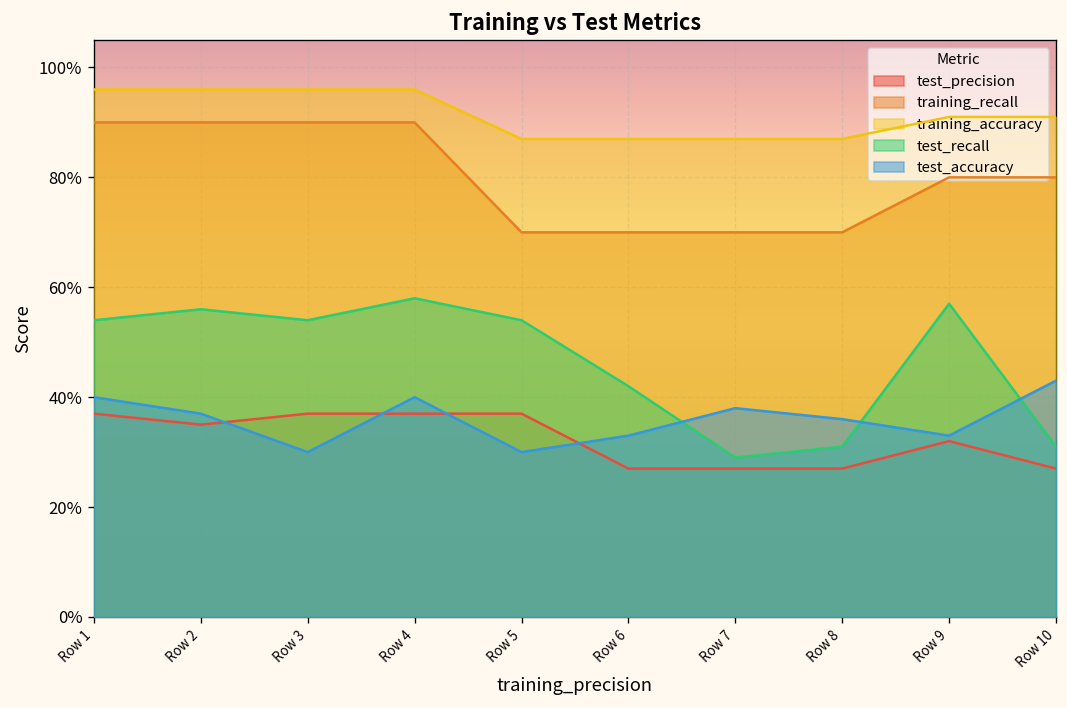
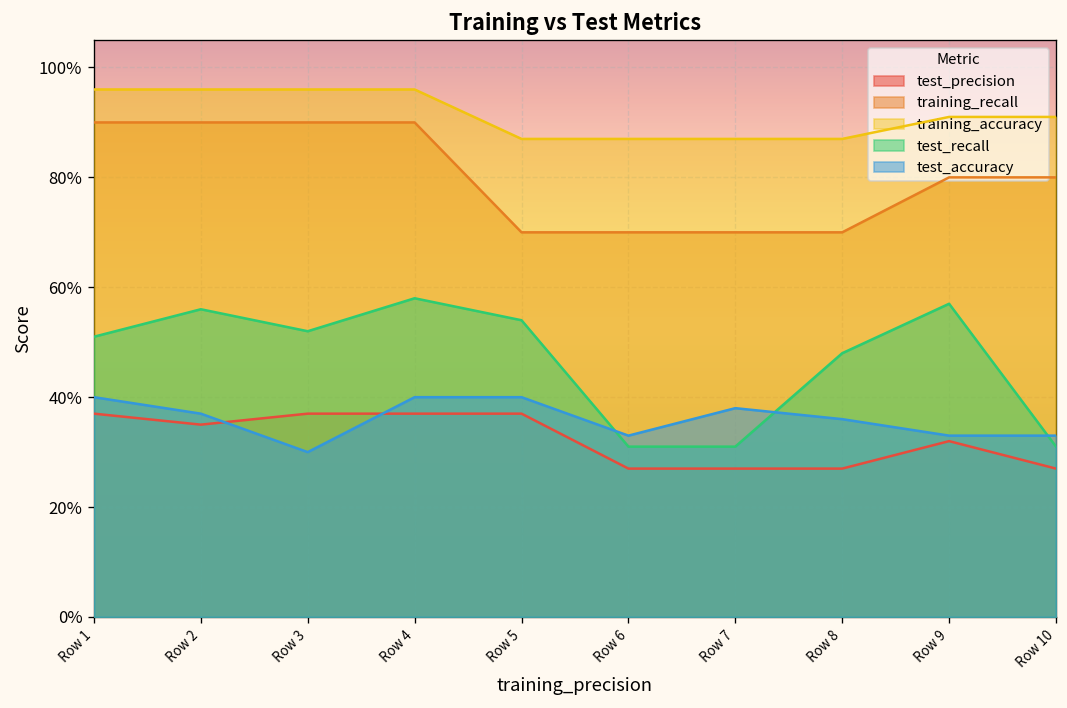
test_recall, Row 1: 54% -> 51%
test_recall, Row 3: 54% -> 52%
test_accuracy, Row 5: 30% -> 40%
test_recall, Row 6: 42% -> 31%
test_recall, Row 7: 29% -> 31%
test_recall, Row 8: 31% -> 48%
test_accuracy, Row 10: 43% -> 33%
